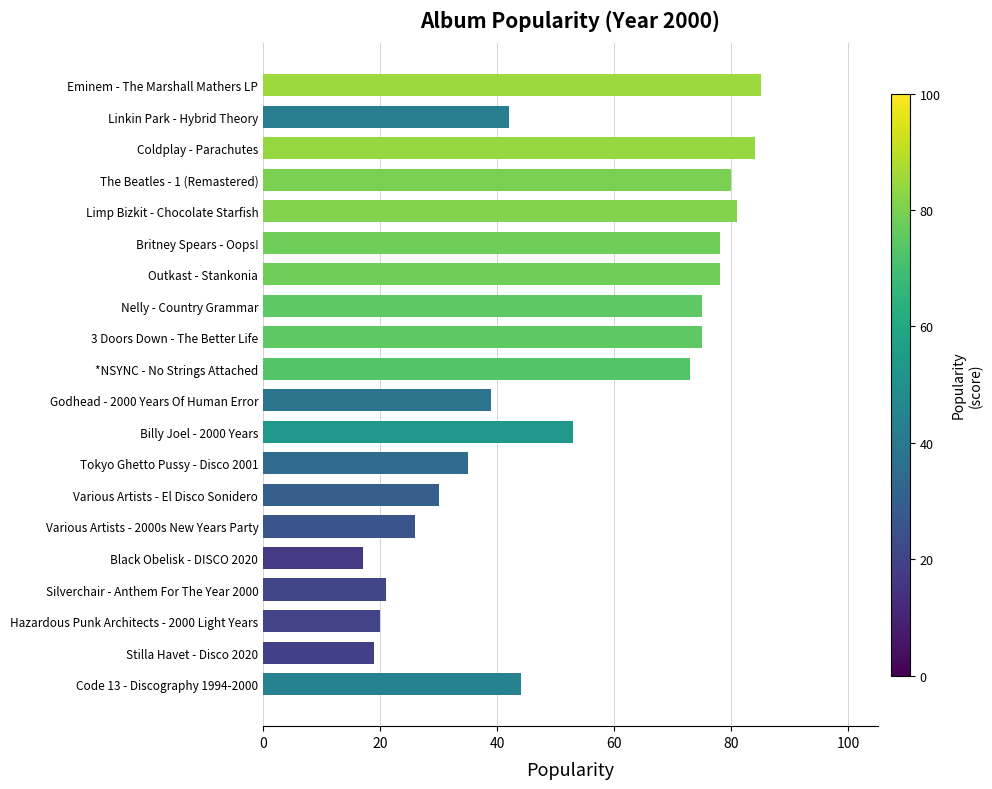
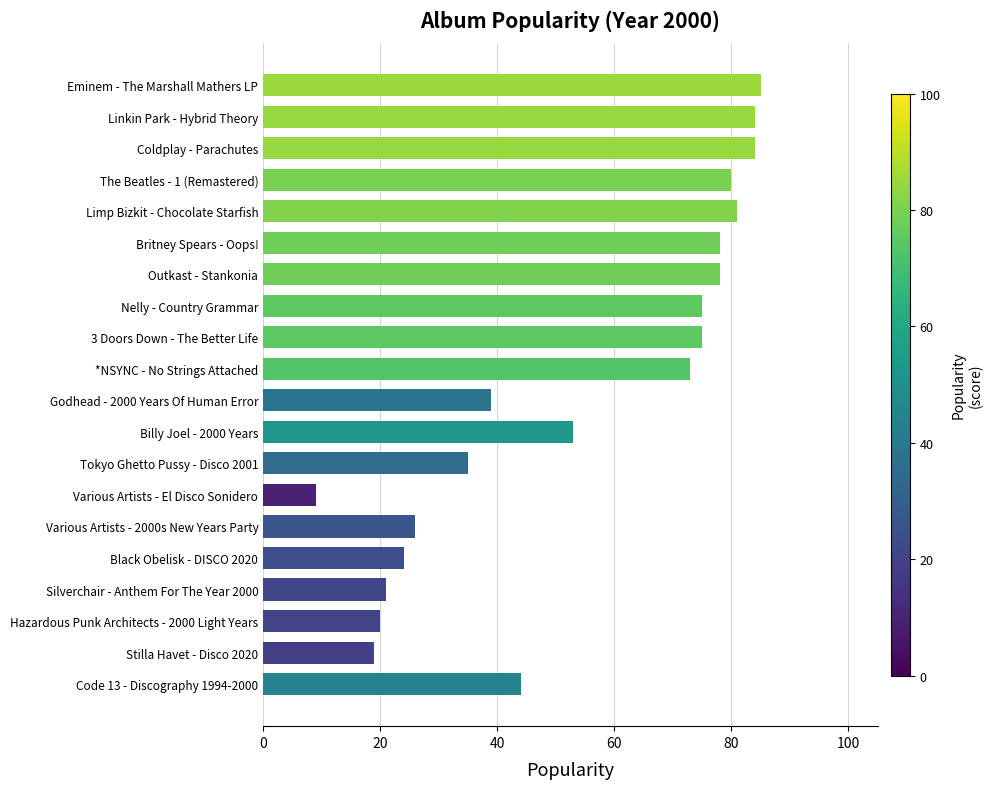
Linkin Park - Hybrid Theory: 42 -> 84
Various Artists - El Disco Sonidero: 30 -> 9
Black Obelisk - DISCO 2020: 17 -> 24
